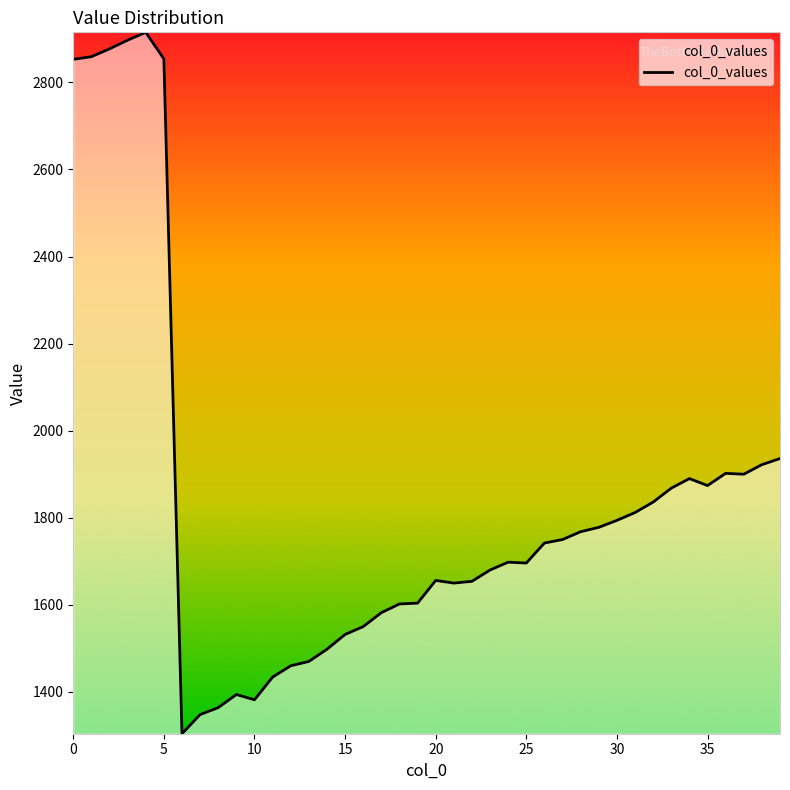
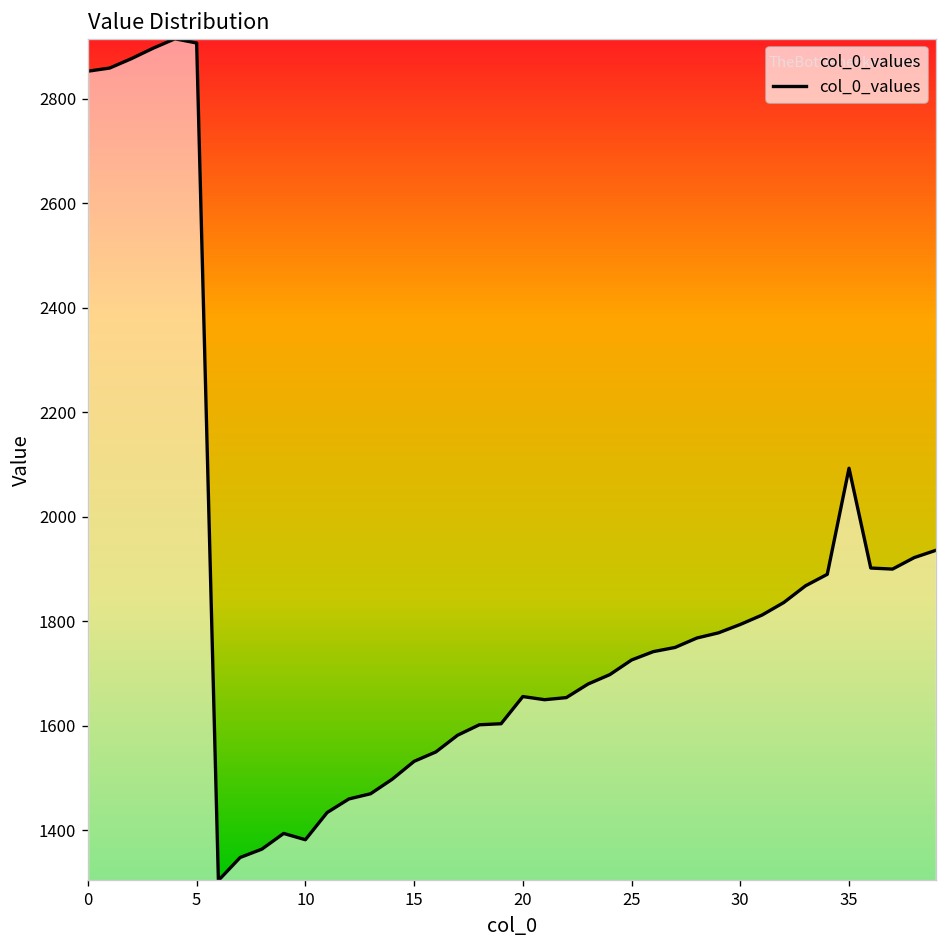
5: 2850 -> 2910
25: 1700 -> 1730
35: 1870 -> 2090
